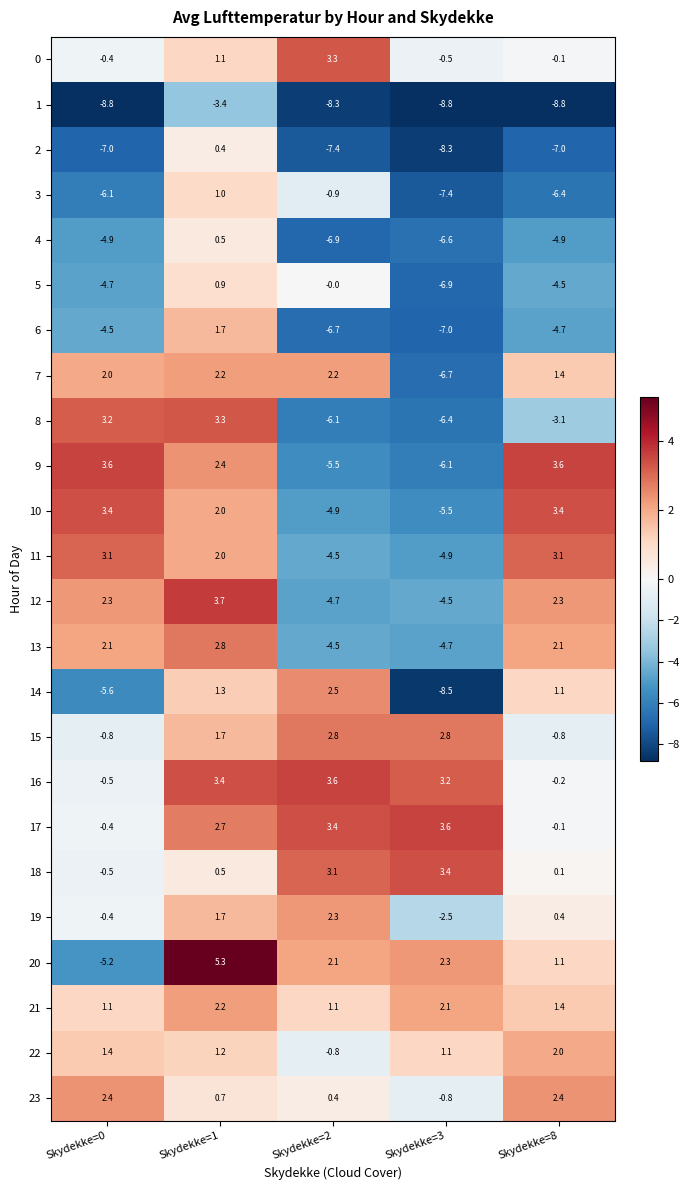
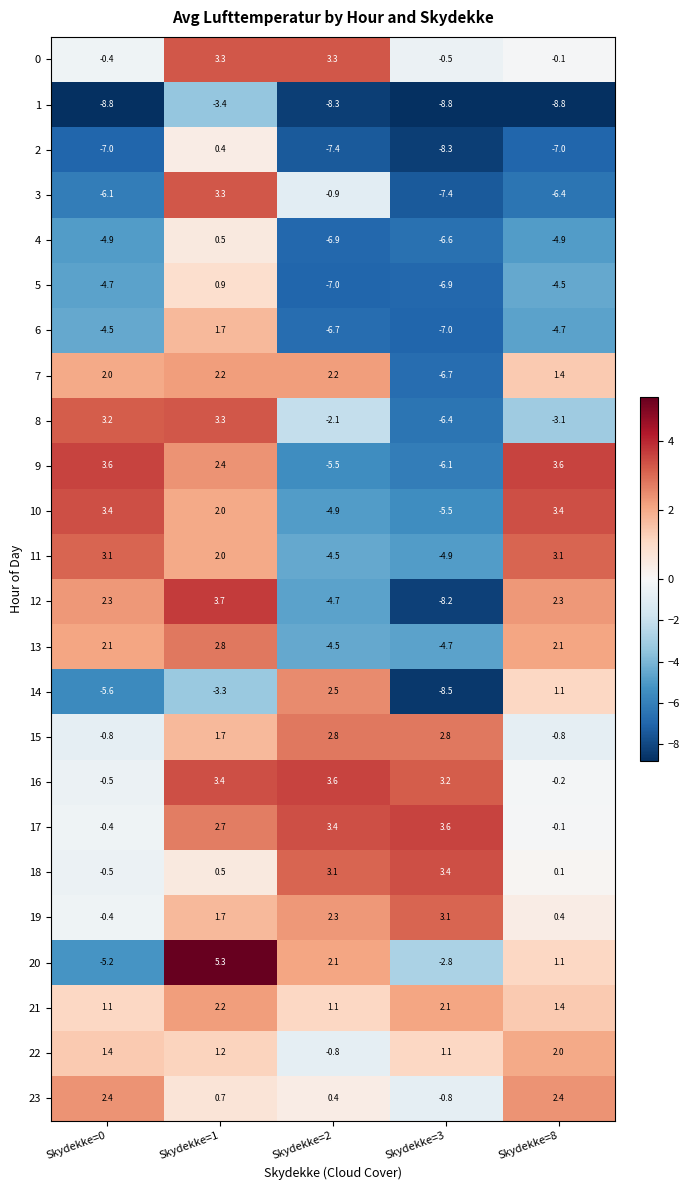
0, Skydekke=1: 1.1 -> 3.3
3, Skydekke=1: 1.0 -> 3.3
5, Skydekke=2: -0.0 -> -7.0
8, Skydekke=2: -6.1 -> -2.1
12, Skydekke=3: -4.5 -> -8.2
14, Skydekke=1: 1.3 -> -3.3
19, Skydekke=3: -2.5 -> 3.1
20, Skydekke=3: 2.3 -> -2.8
